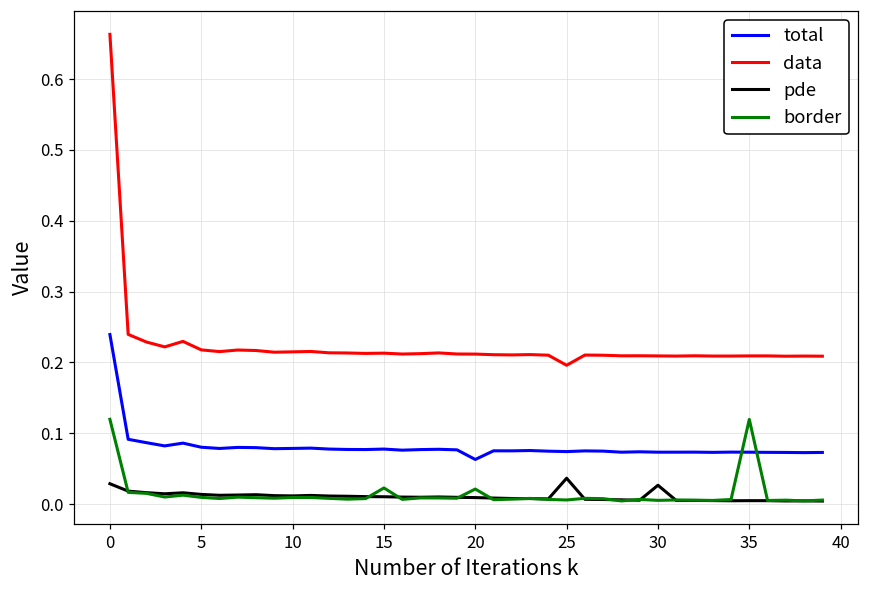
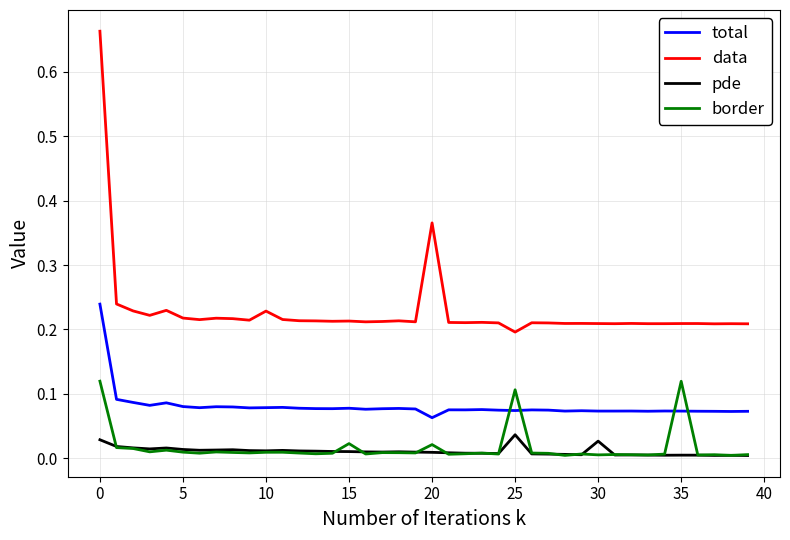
data, 10: 0.21 -> 0.23
data, 20: 0.21 -> 0.37
border, 25: 0.01 -> 0.11
